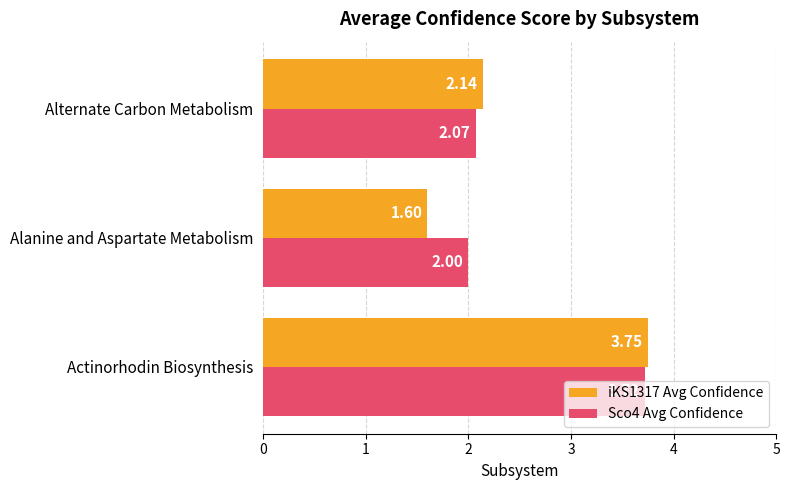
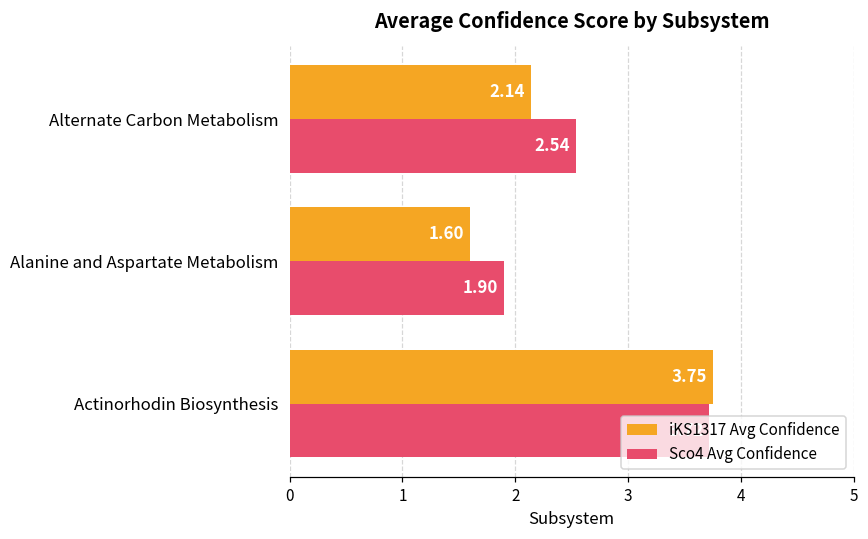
Sco4 Avg Confidence, Alternate Carbon Metabolism: 2.07 -> 2.54
Sco4 Avg Confidence, Alanine and Aspartate Metabolism: 2.00 -> 1.90
